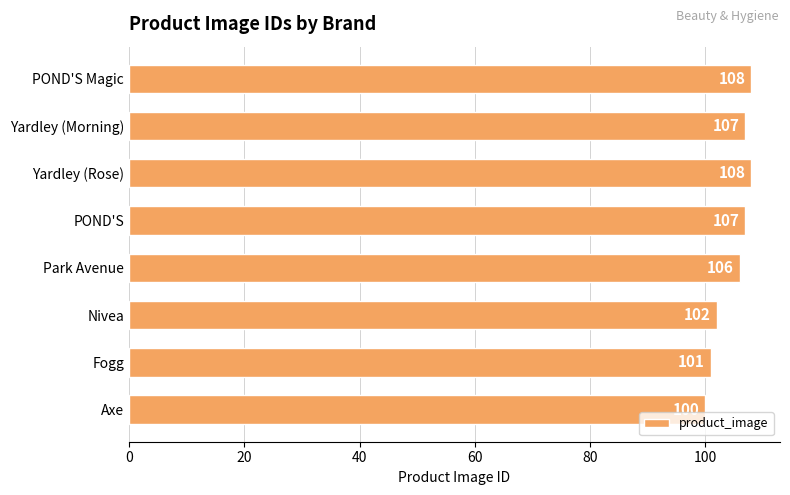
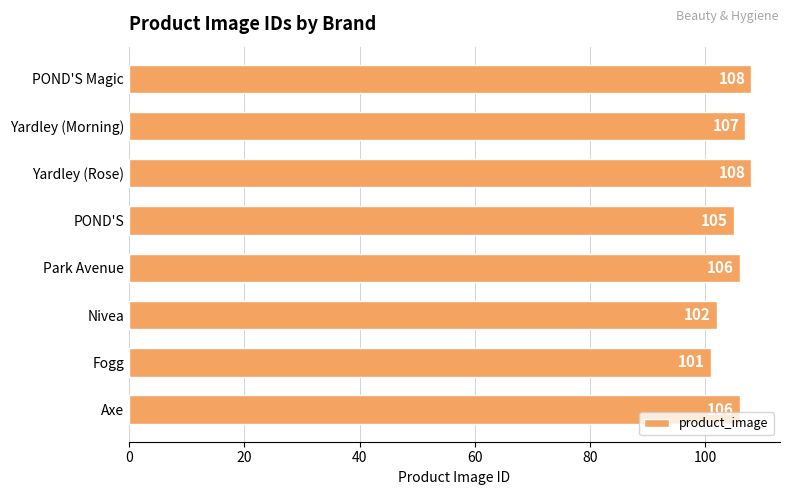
POND'S: 107 -> 105
Axe: 100 -> 106
